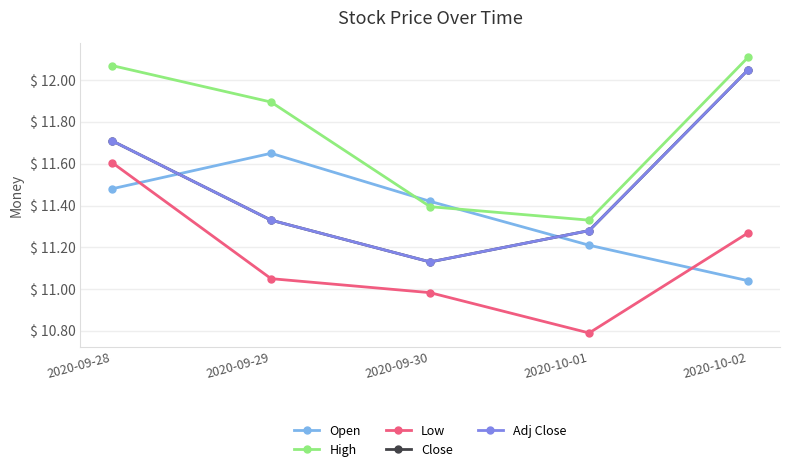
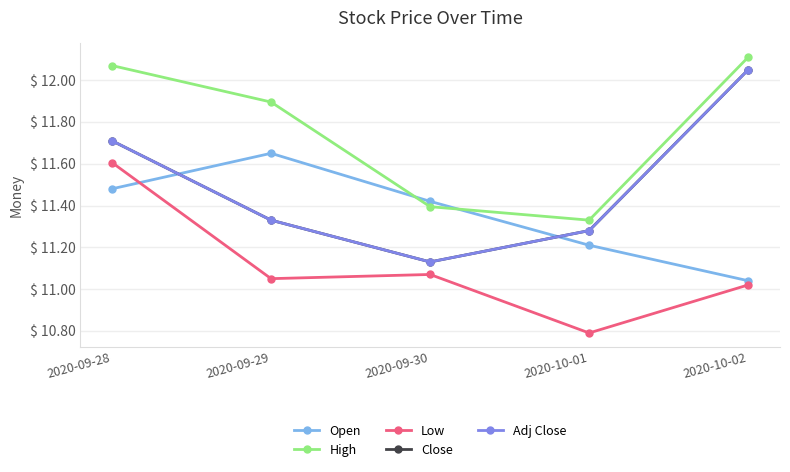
Low, 2020-09-30: $ 10.98 -> $ 11.07
Low, 2020-10-02: $ 11.27 -> $ 11.02
